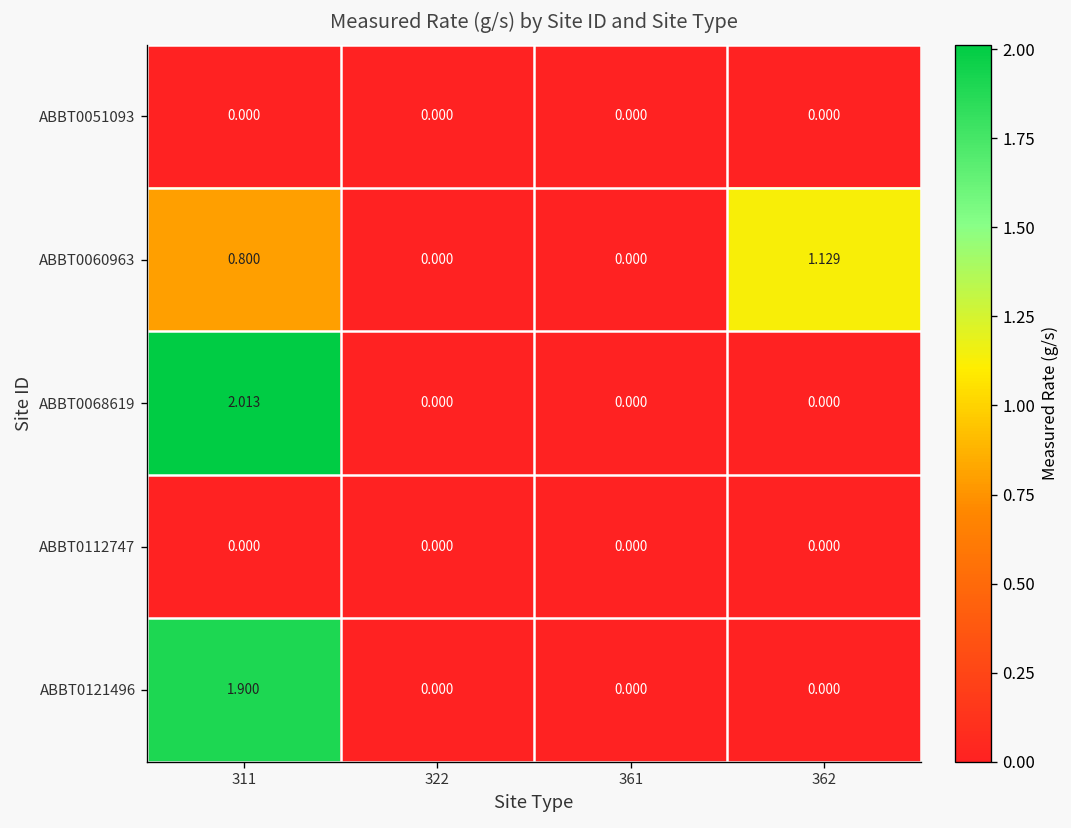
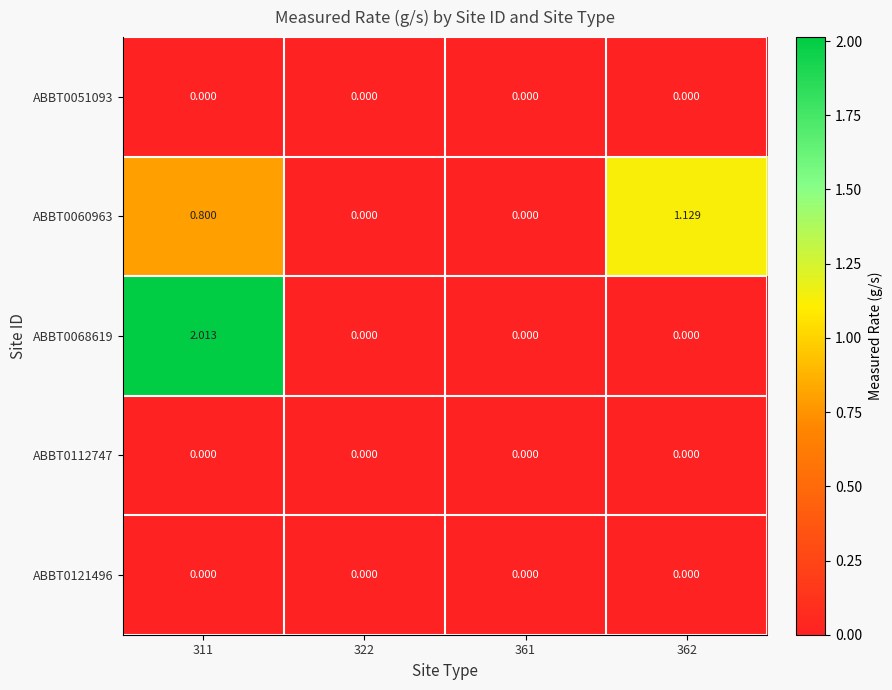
ABBT0121496, 311: 1.900 -> 0.000
